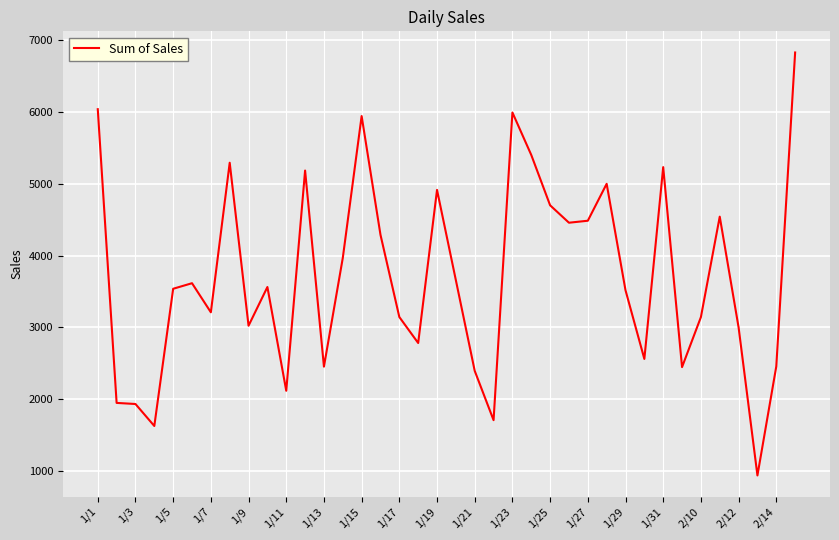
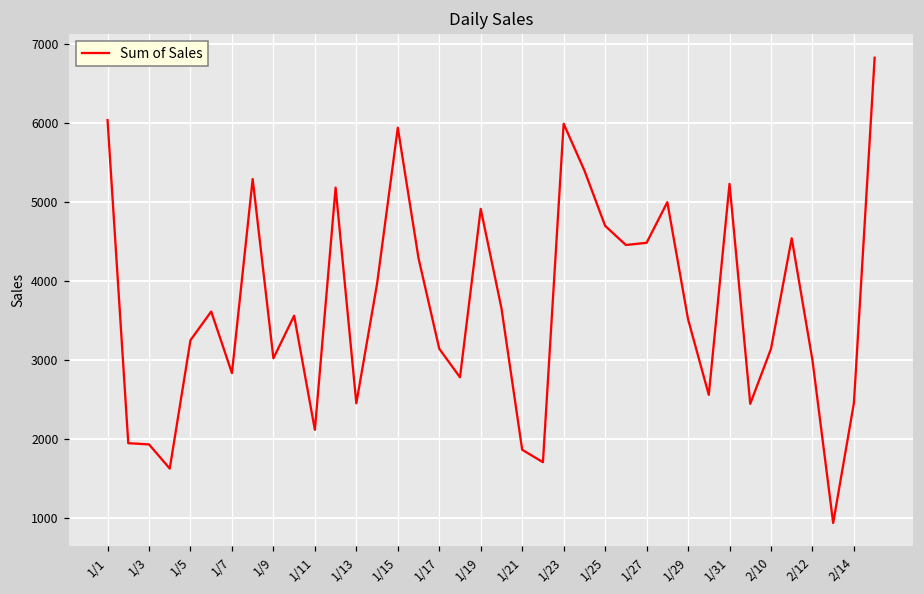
1/5: 3500 -> 3300
1/7: 3200 -> 2800
1/21: 2400 -> 1900
